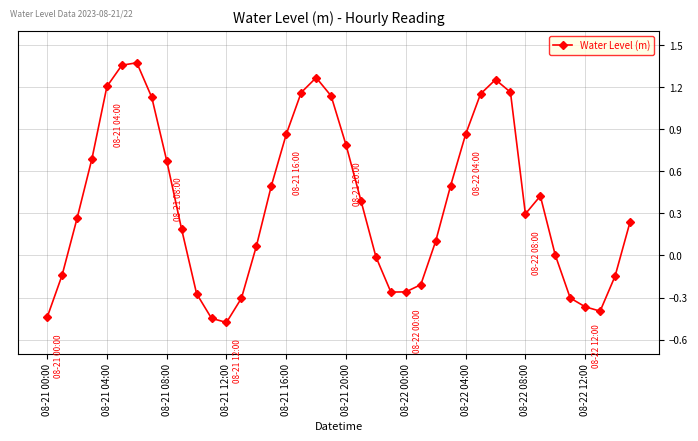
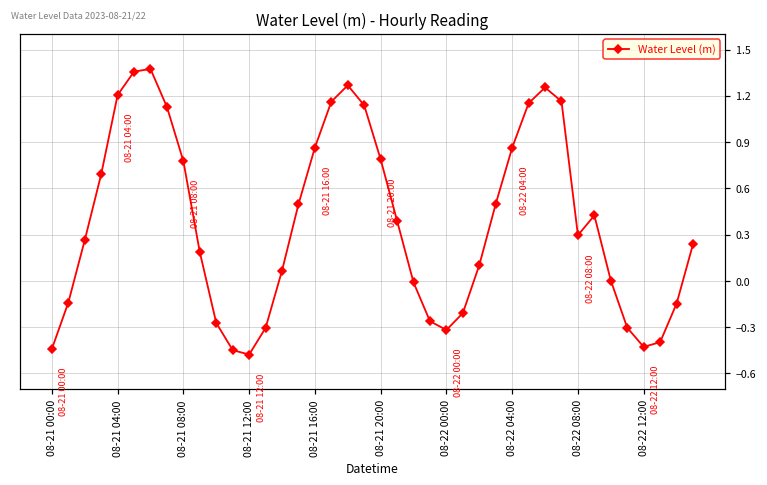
08-21 08:00: 0.68 -> 0.78
08-22 00:00: -0.26 -> -0.32
08-22 12:00: -0.37 -> -0.43
